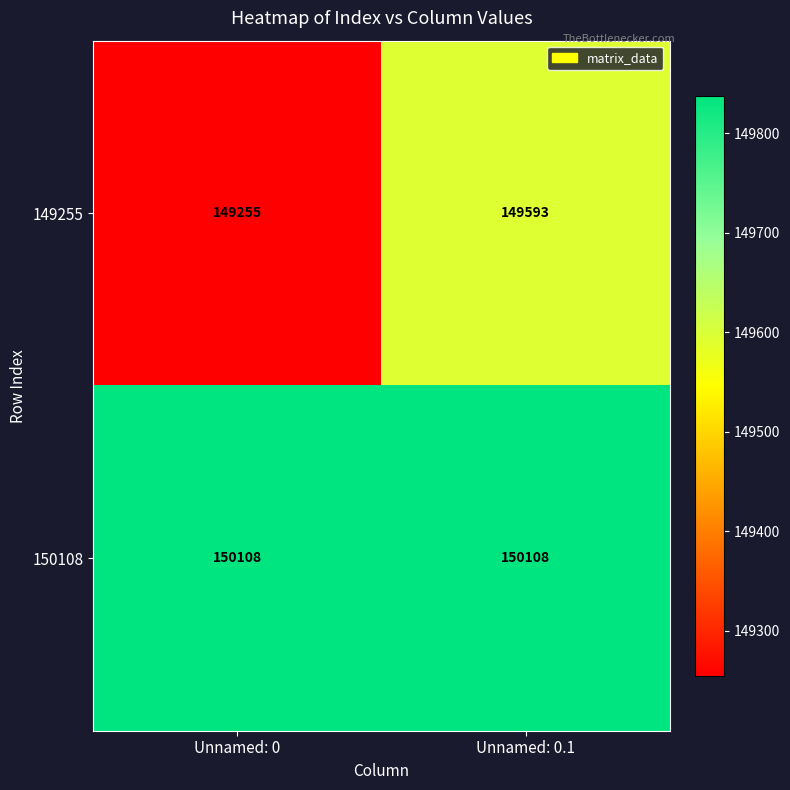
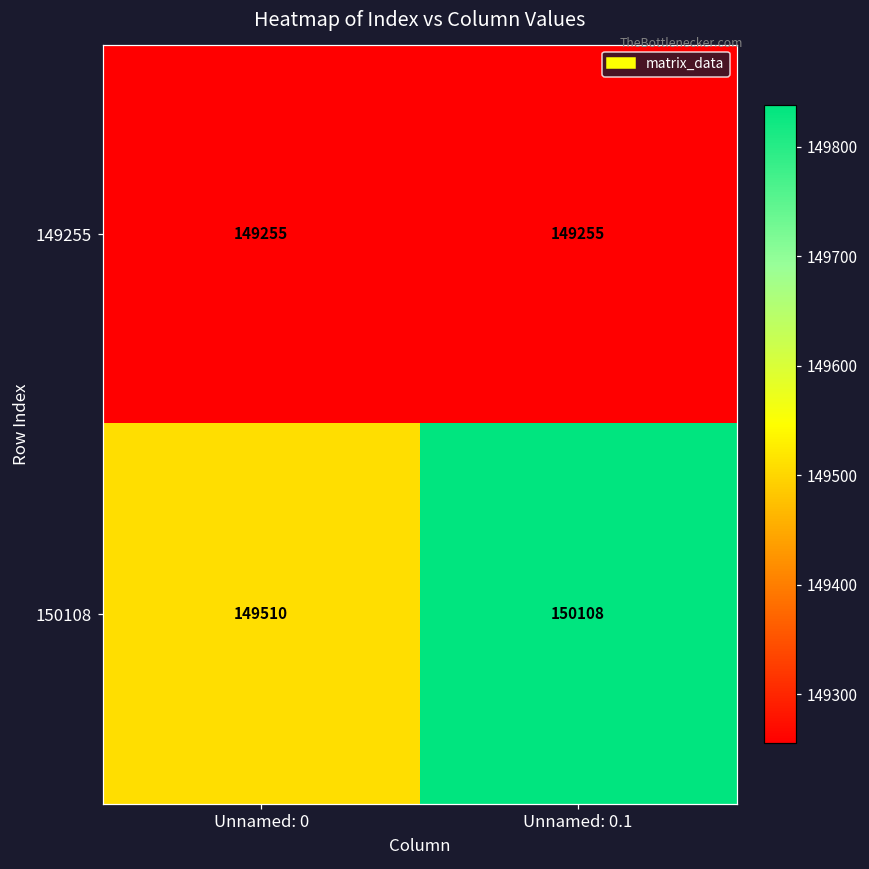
149255, Unnamed: 0.1: 149593 -> 149255
150108, Unnamed: 0: 150108 -> 149510
